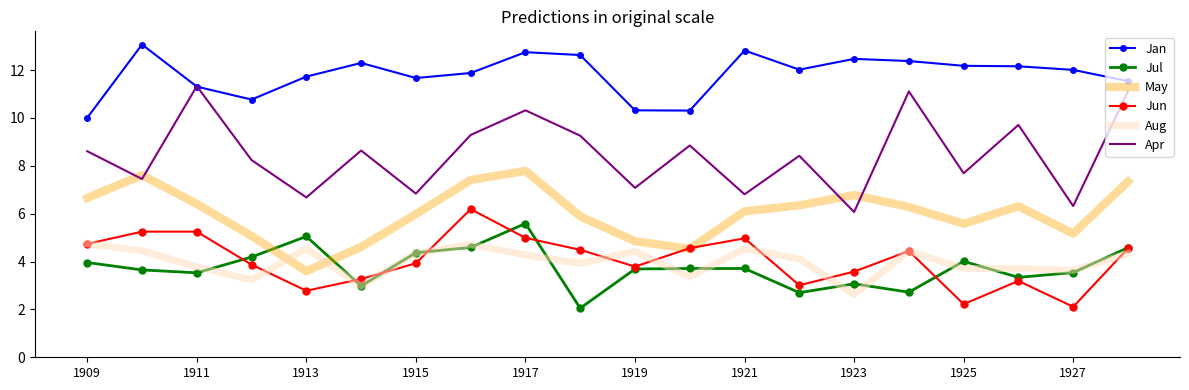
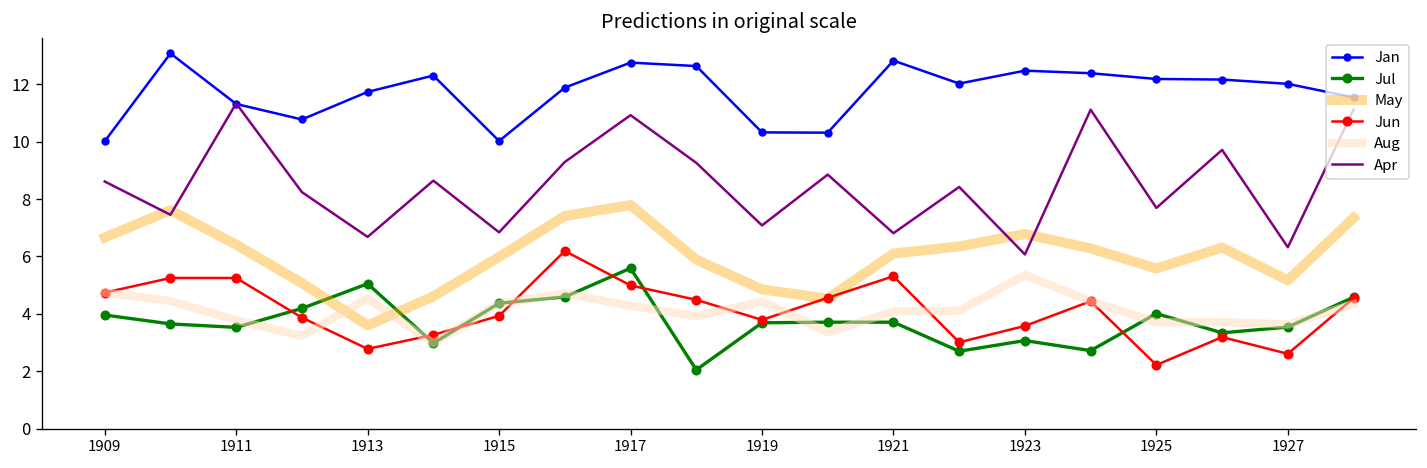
Jan, 1915: 11.7 -> 10.0
Apr, 1917: 10.3 -> 10.9
Jun, 1921: 5.0 -> 5.3
Aug, 1921: 4.5 -> 4.1
Aug, 1923: 2.6 -> 5.4
Jun, 1927: 2.1 -> 2.6
